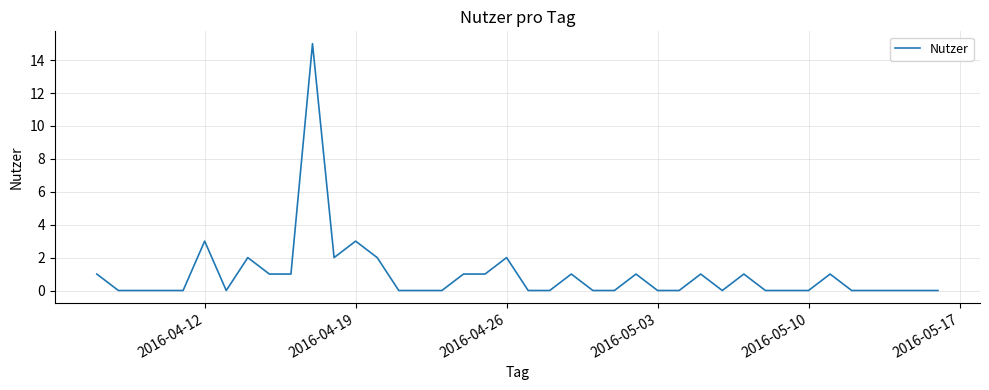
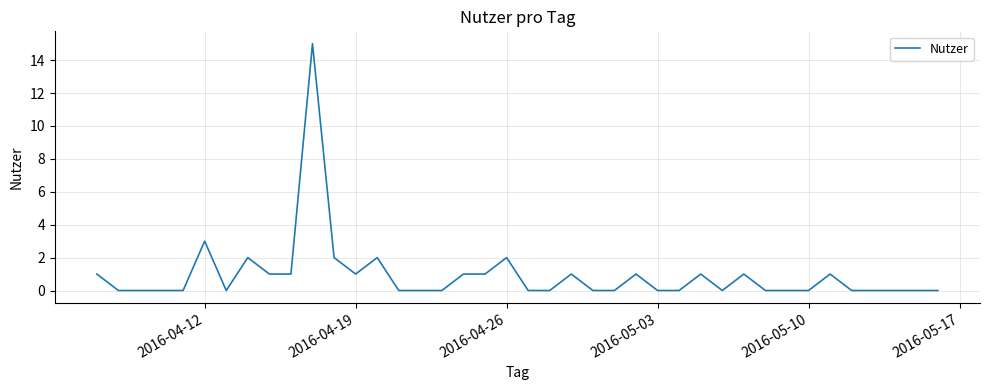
2016-04-19: 3 -> 1
